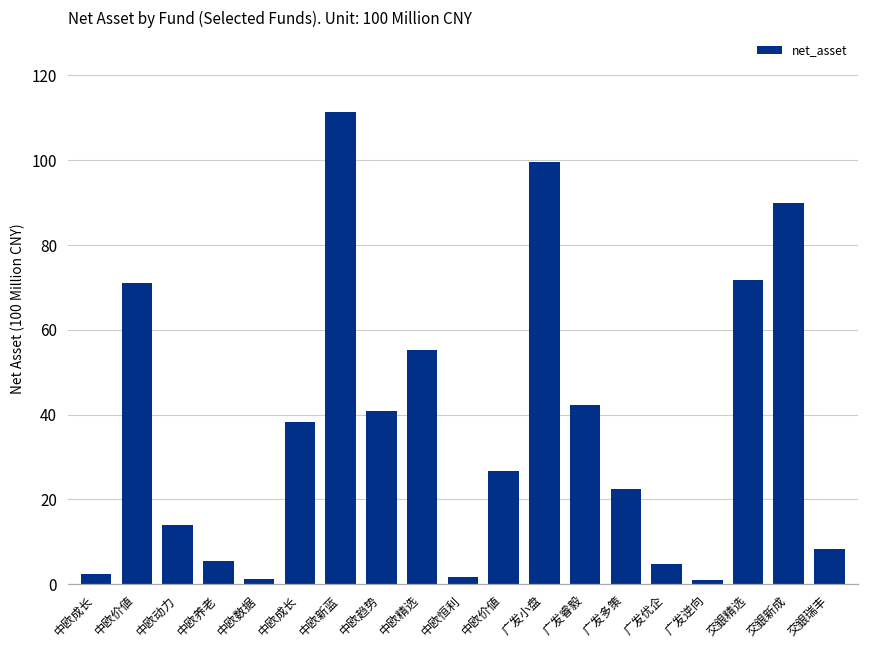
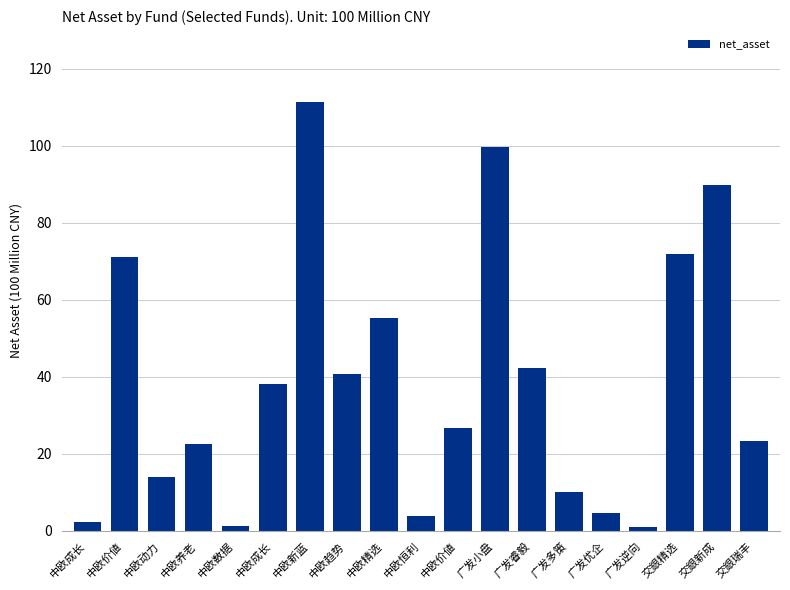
中欧养老: 5 -> 23
中欧恒利: 2 -> 4
广发多策: 23 -> 10
交銀瑞丰: 8 -> 23
